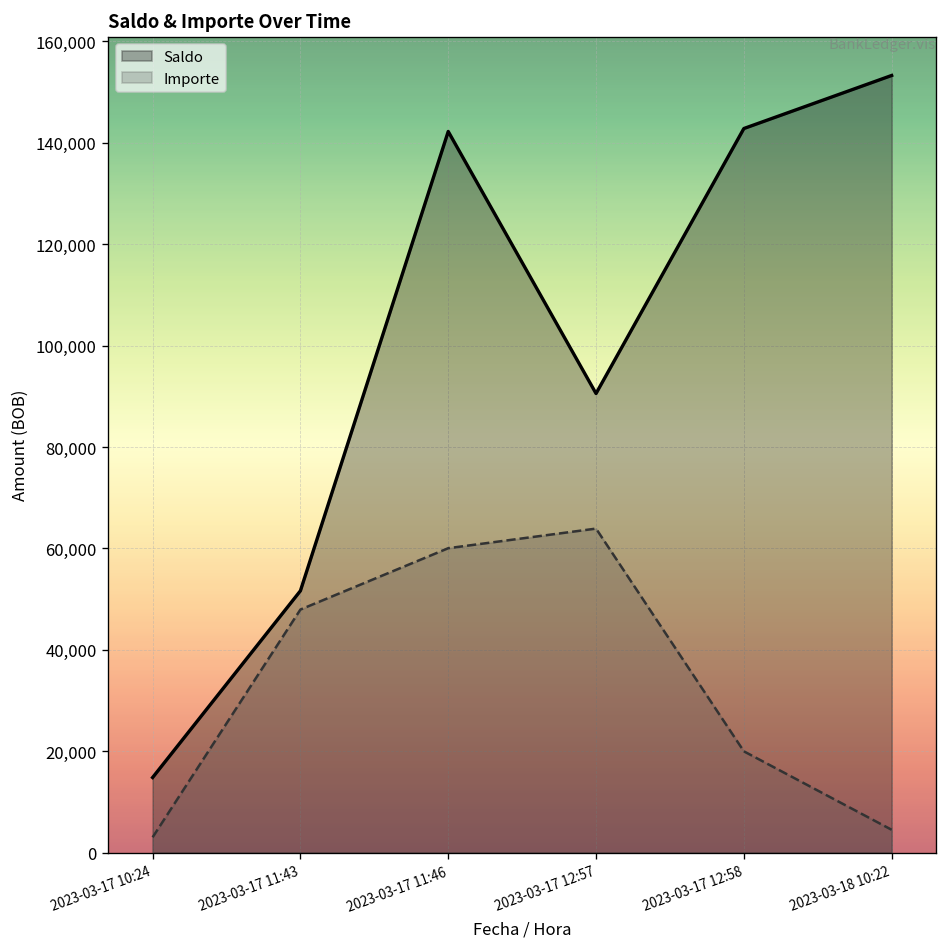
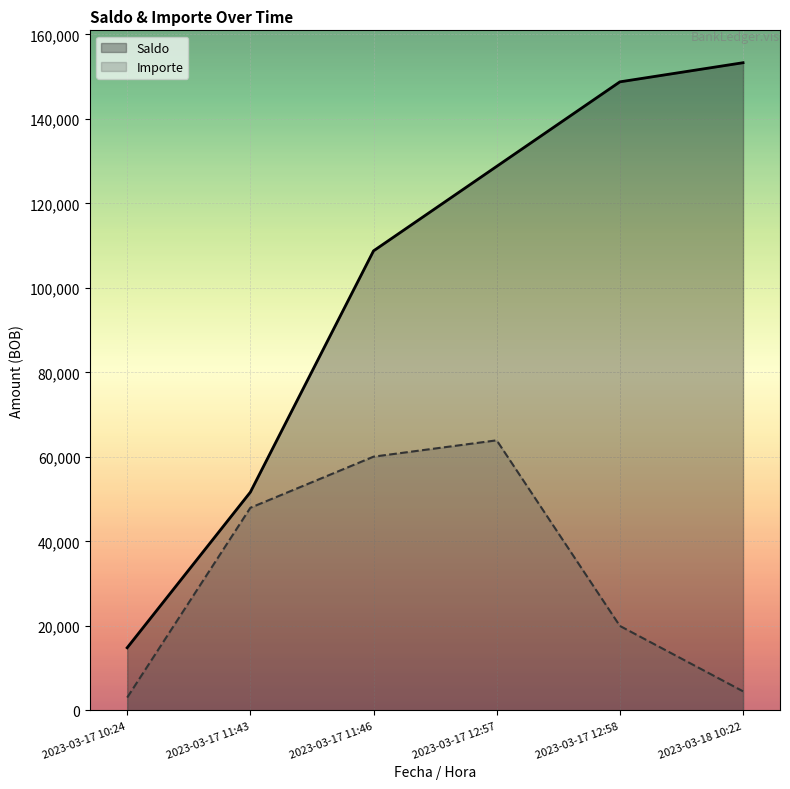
Saldo, 2023-03-17 11:46: 142,000 -> 109,000
Saldo, 2023-03-17 12:57: 91,000 -> 129,000
Saldo, 2023-03-17 12:58: 143,000 -> 149,000
